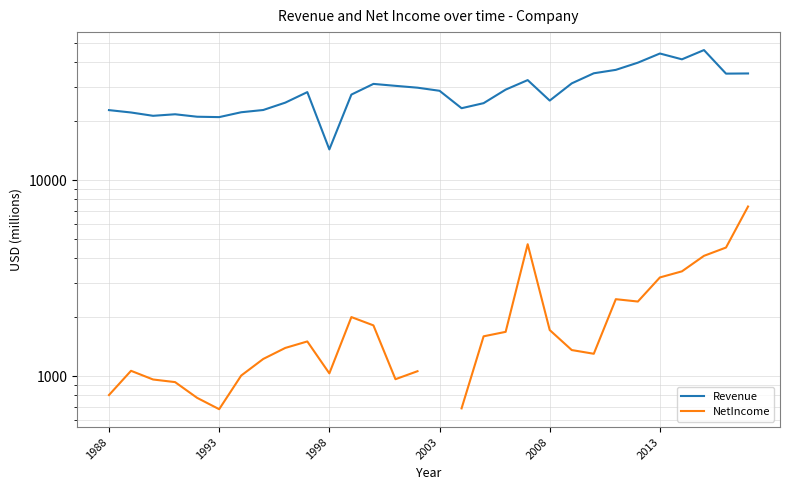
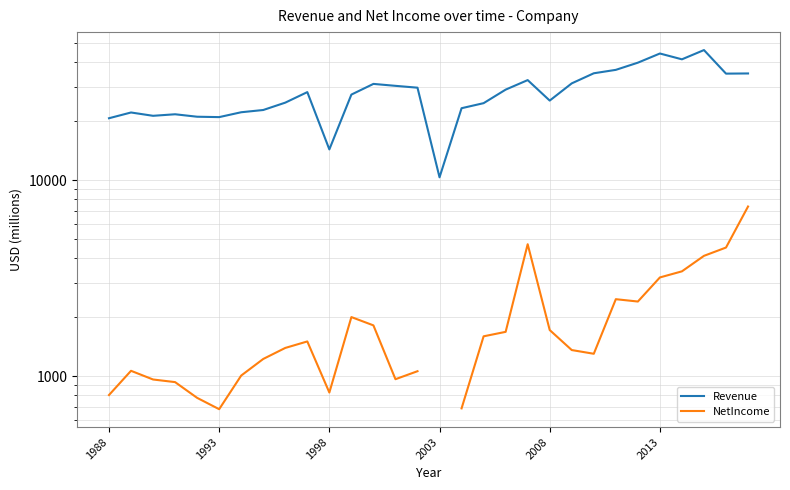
Revenue, 1988: 23000 -> 21000
NetIncome, 1998: 1000 -> 830
Revenue, 2003: 29000 -> 10000
